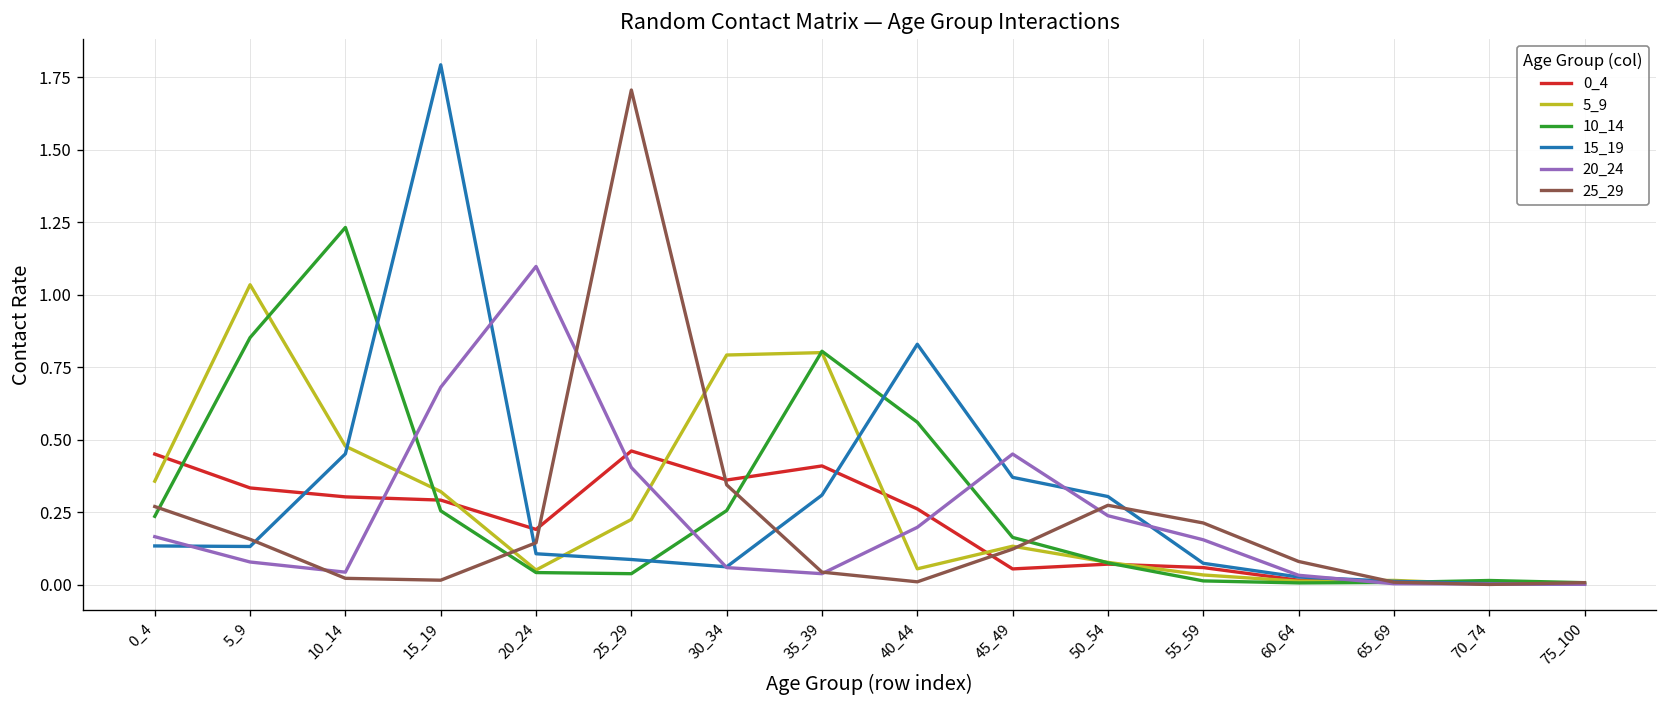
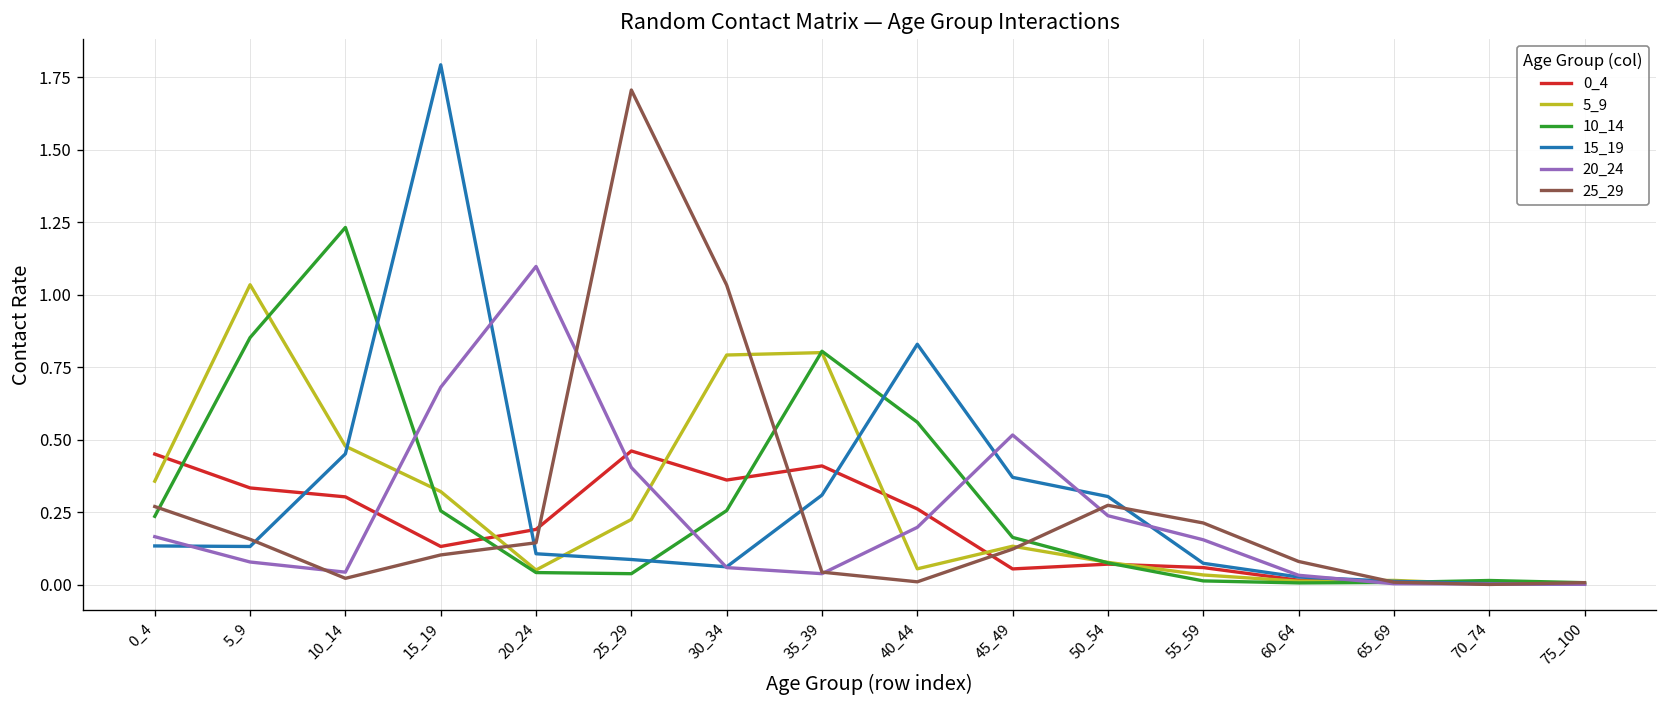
0_4, 15_19: 0.29 -> 0.13
25_29, 15_19: 0.02 -> 0.10
25_29, 30_34: 0.35 -> 1.03
20_24, 45_49: 0.45 -> 0.52
